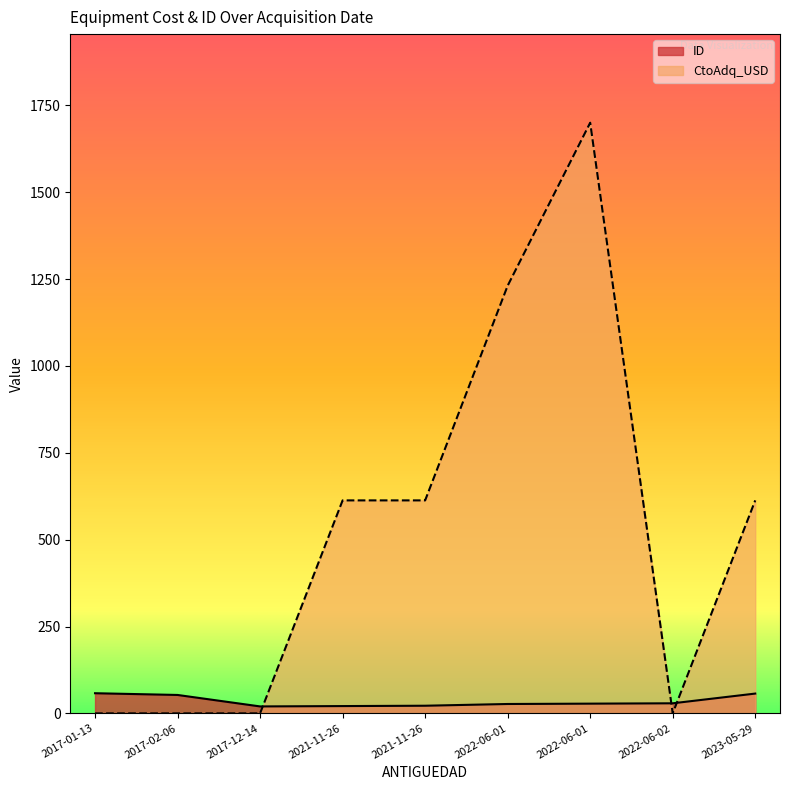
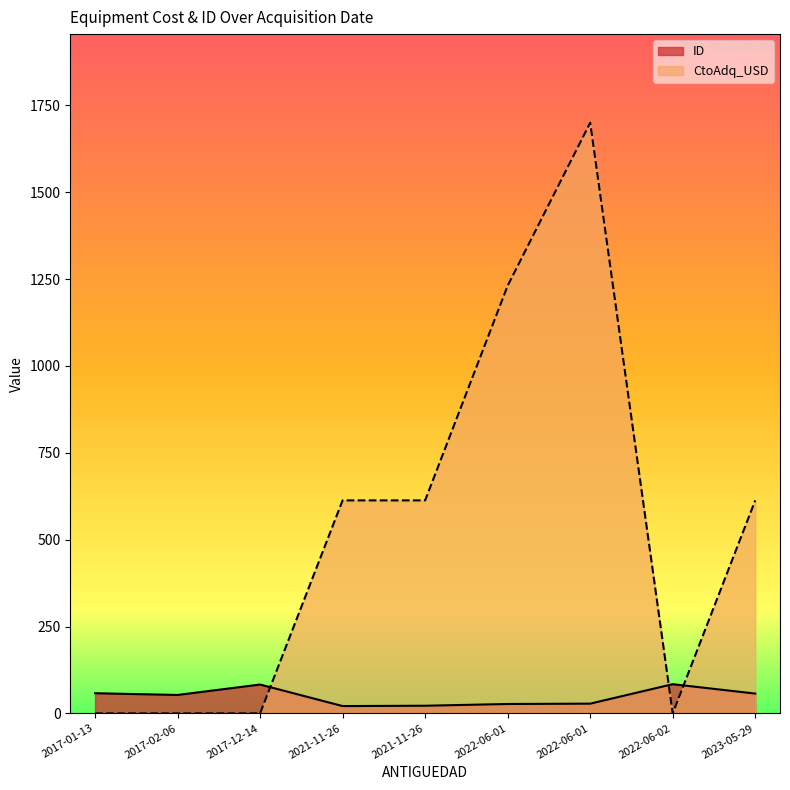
ID, 2017-12-14: 20 -> 80
ID, 2022-06-02: 30 -> 80
